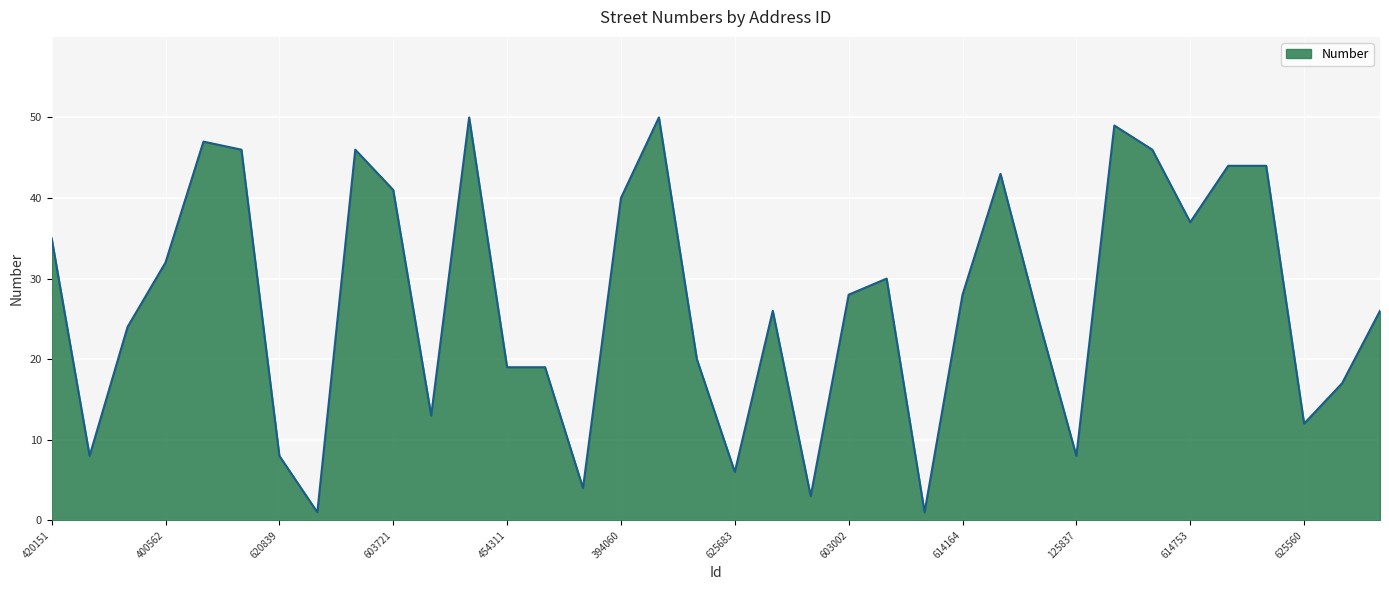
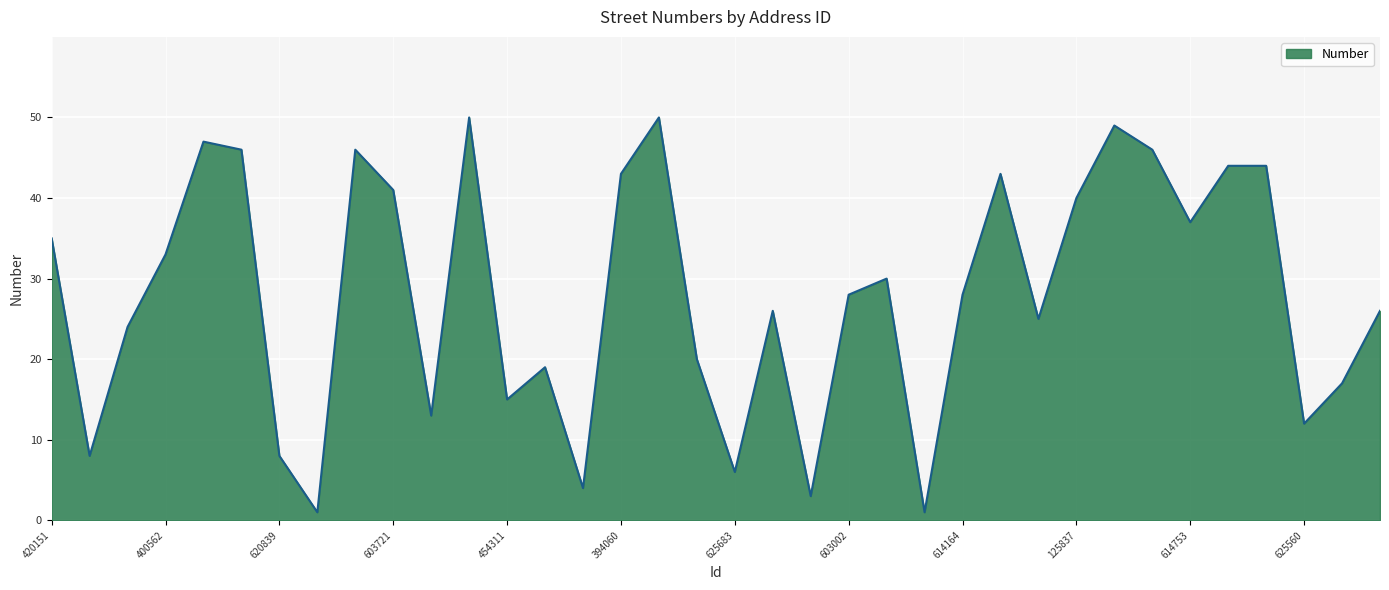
400562: 32 -> 33
454311: 19 -> 15
394060: 40 -> 43
125837: 8 -> 40
